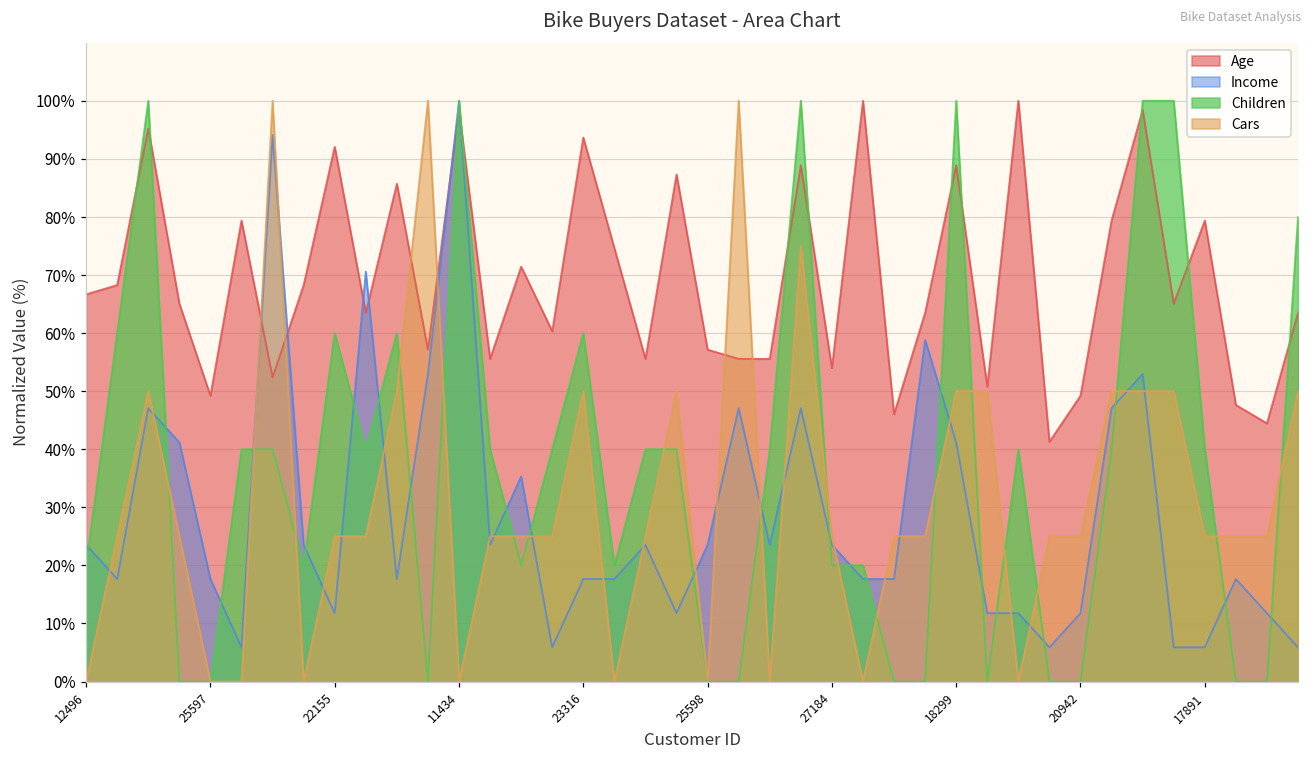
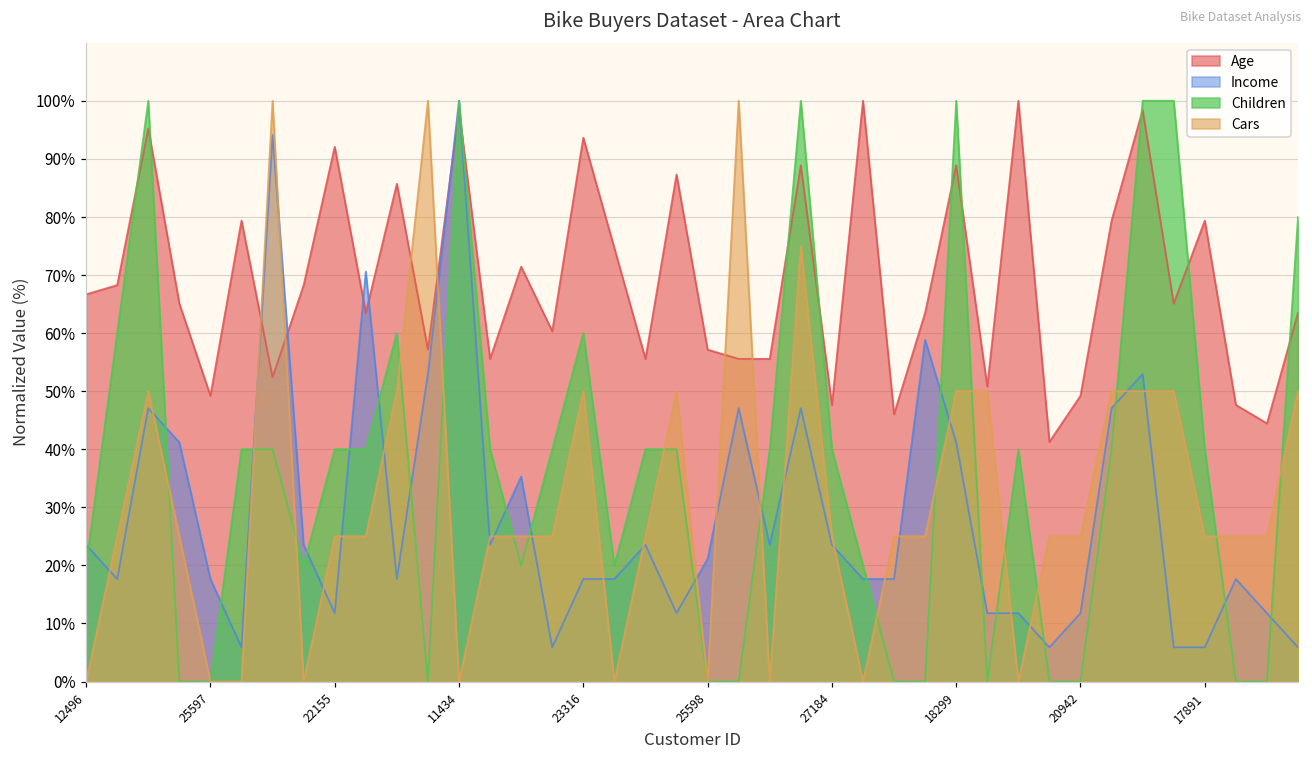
Children, 22155: 60% -> 40%
Income, 25598: 24% -> 21%
Age, 27184: 54% -> 48%
Children, 27184: 20% -> 40%
